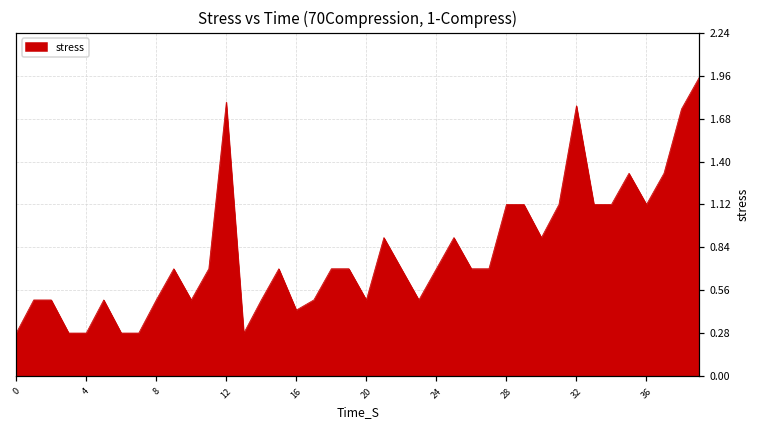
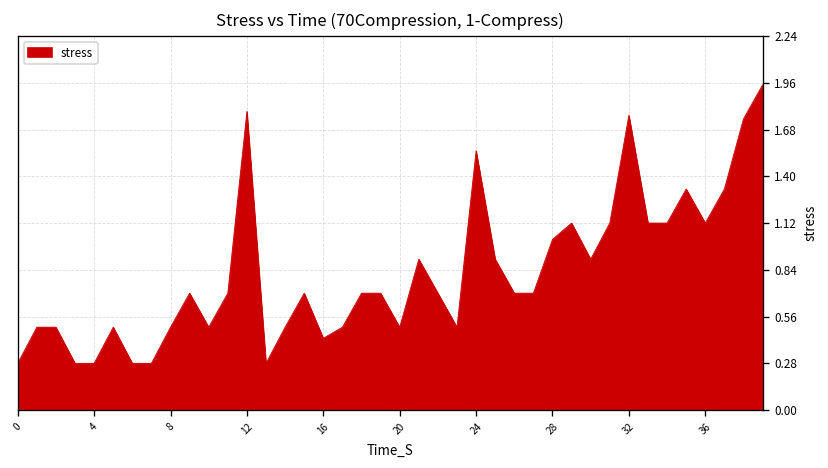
24: 0.70 -> 1.55
28: 1.12 -> 1.02
